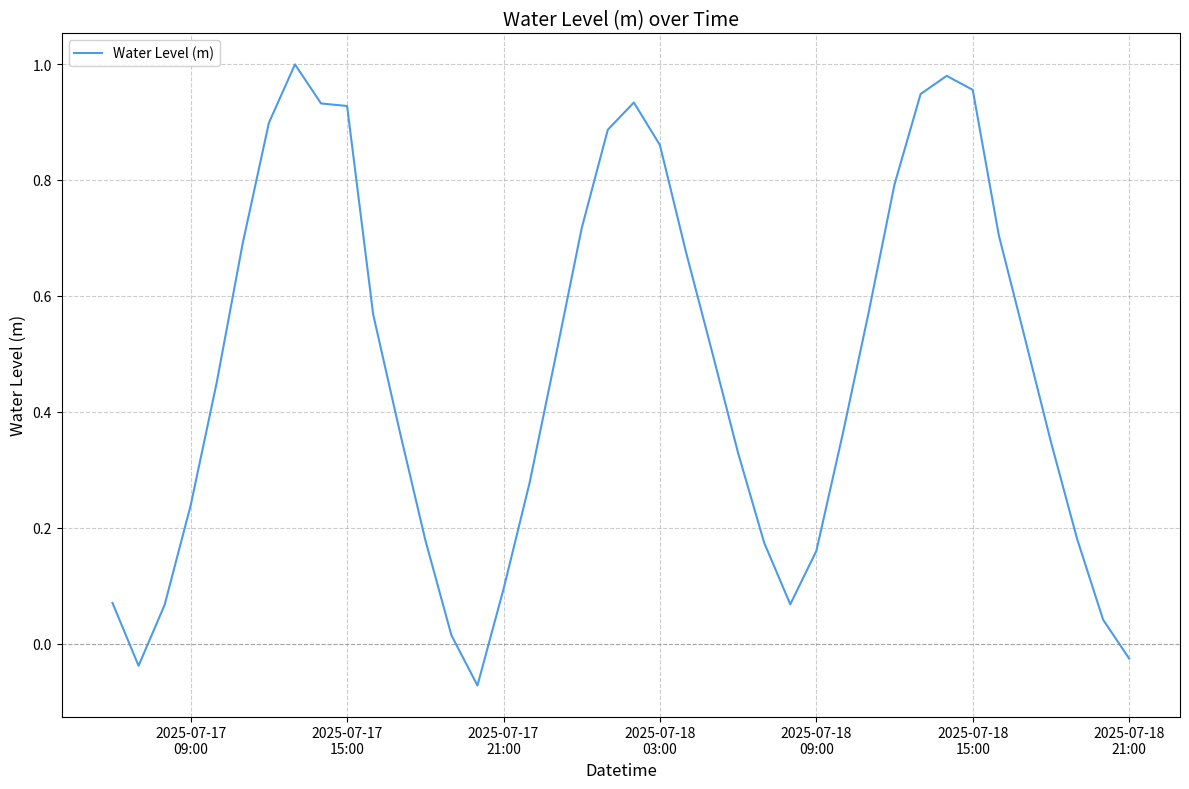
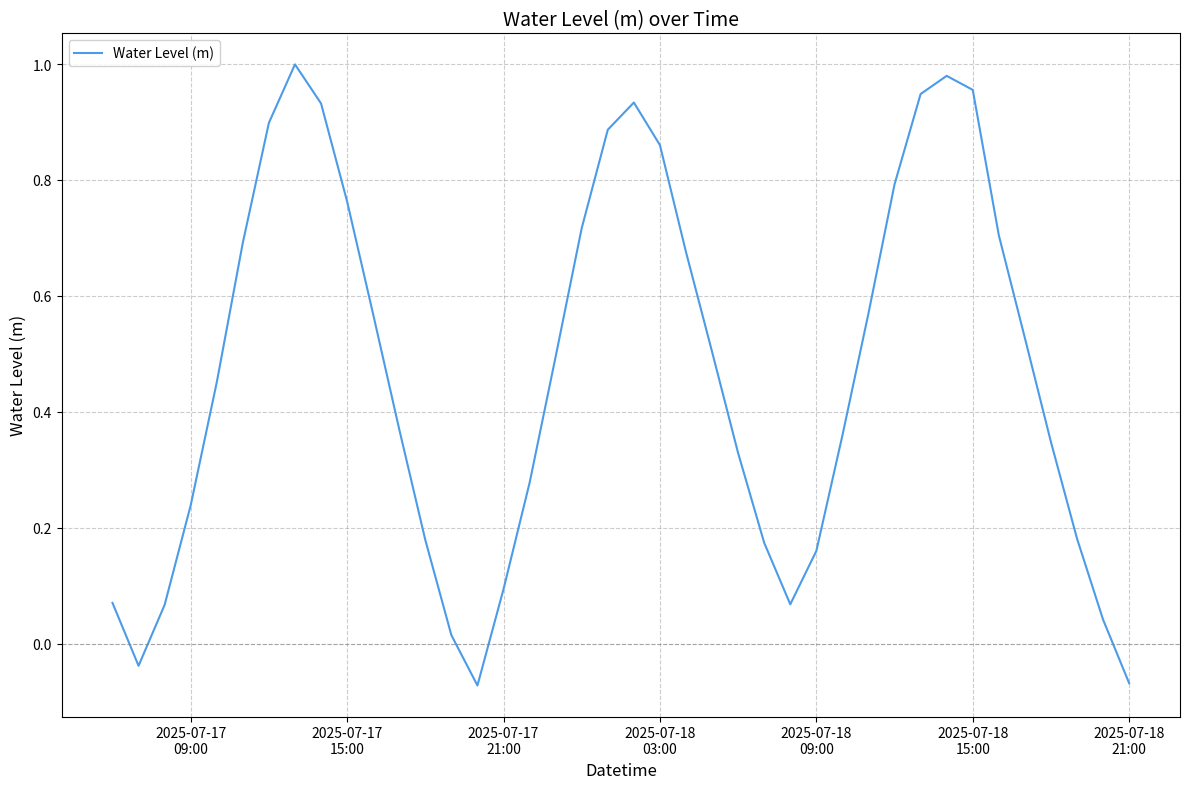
2025-07-17 15:00: 0.93 -> 0.76
2025-07-18 21:00: -0.03 -> -0.07
